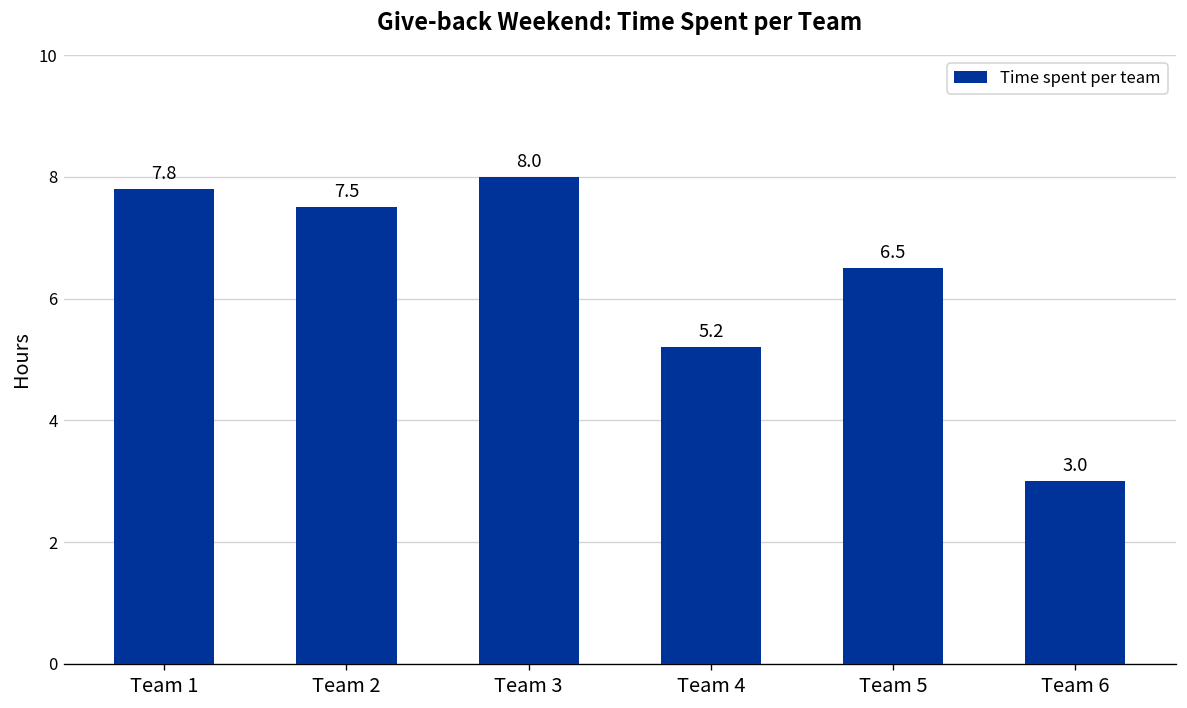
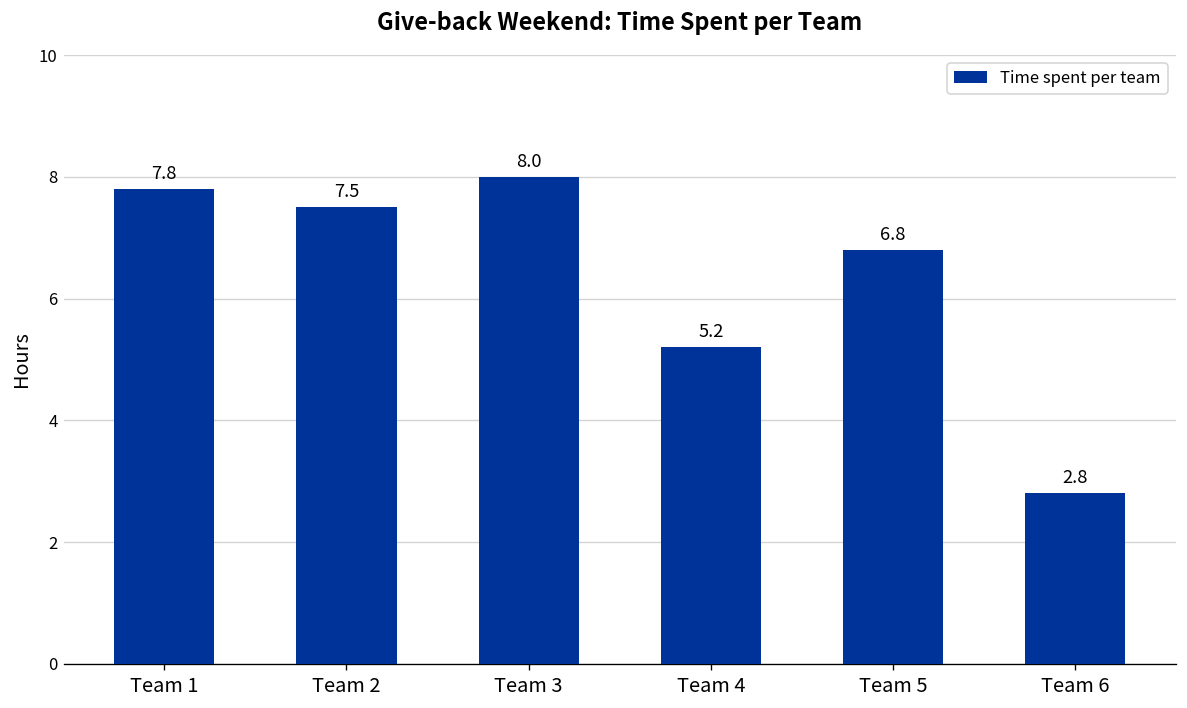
Team 5: 6.5 -> 6.8
Team 6: 3.0 -> 2.8
